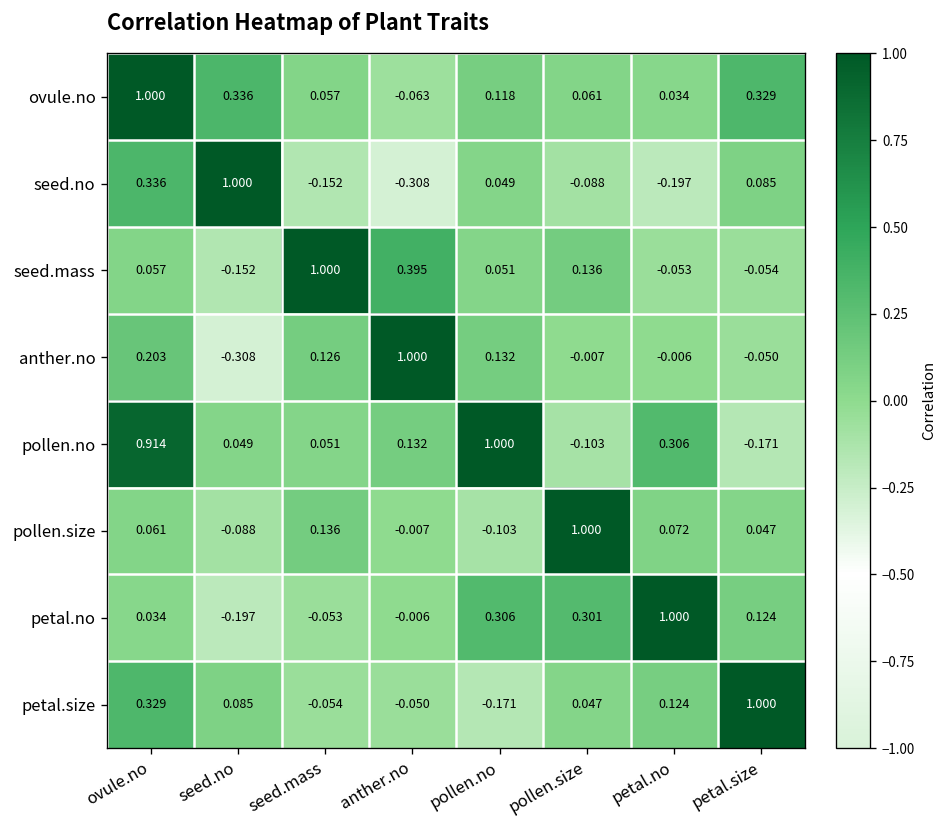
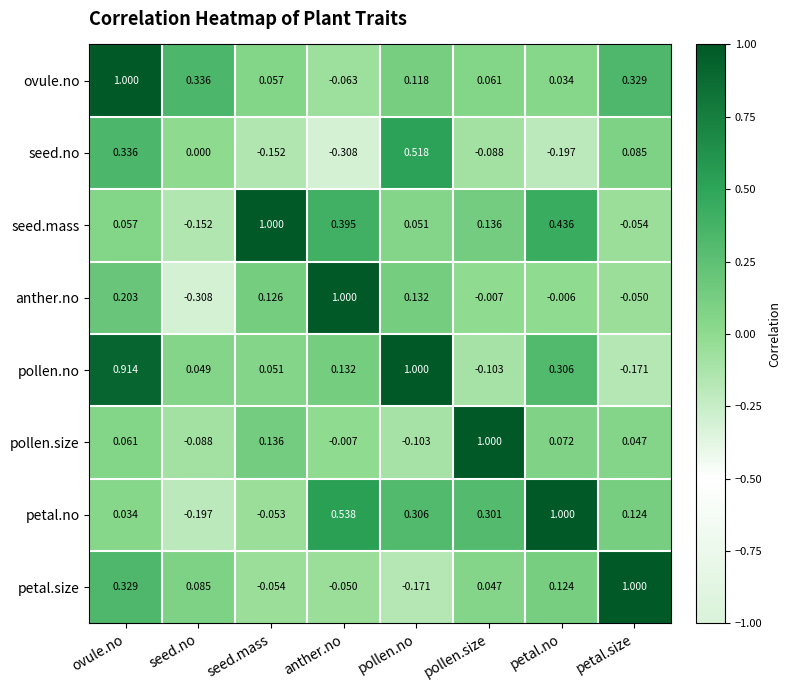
seed.no, seed.no: 1.000 -> 0.000
seed.no, pollen.no: 0.049 -> 0.518
seed.mass, petal.no: -0.053 -> 0.436
petal.no, anther.no: -0.006 -> 0.538
